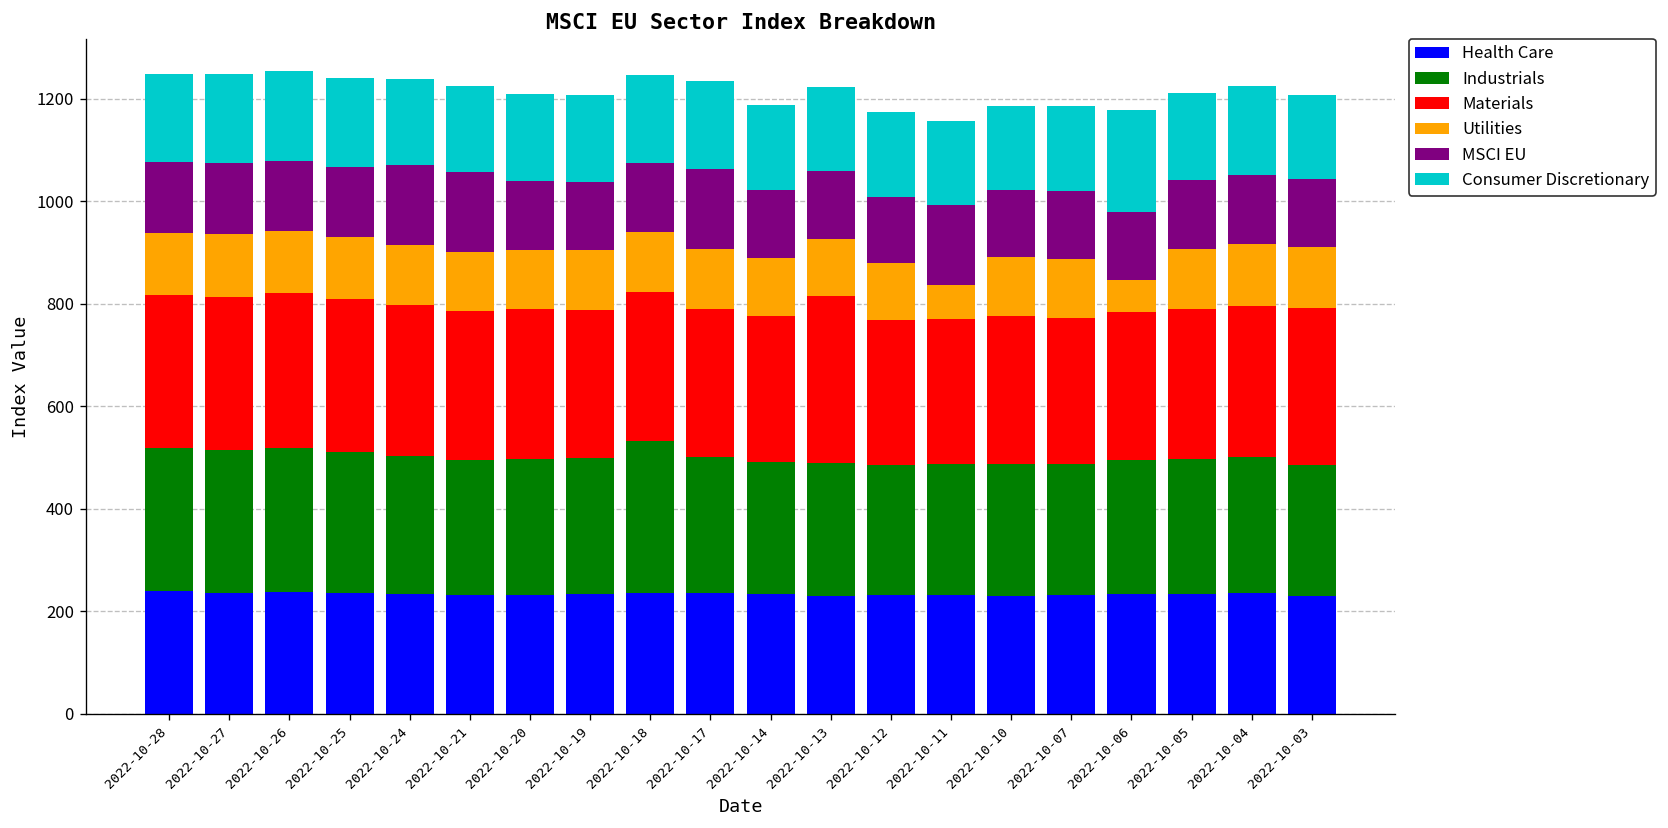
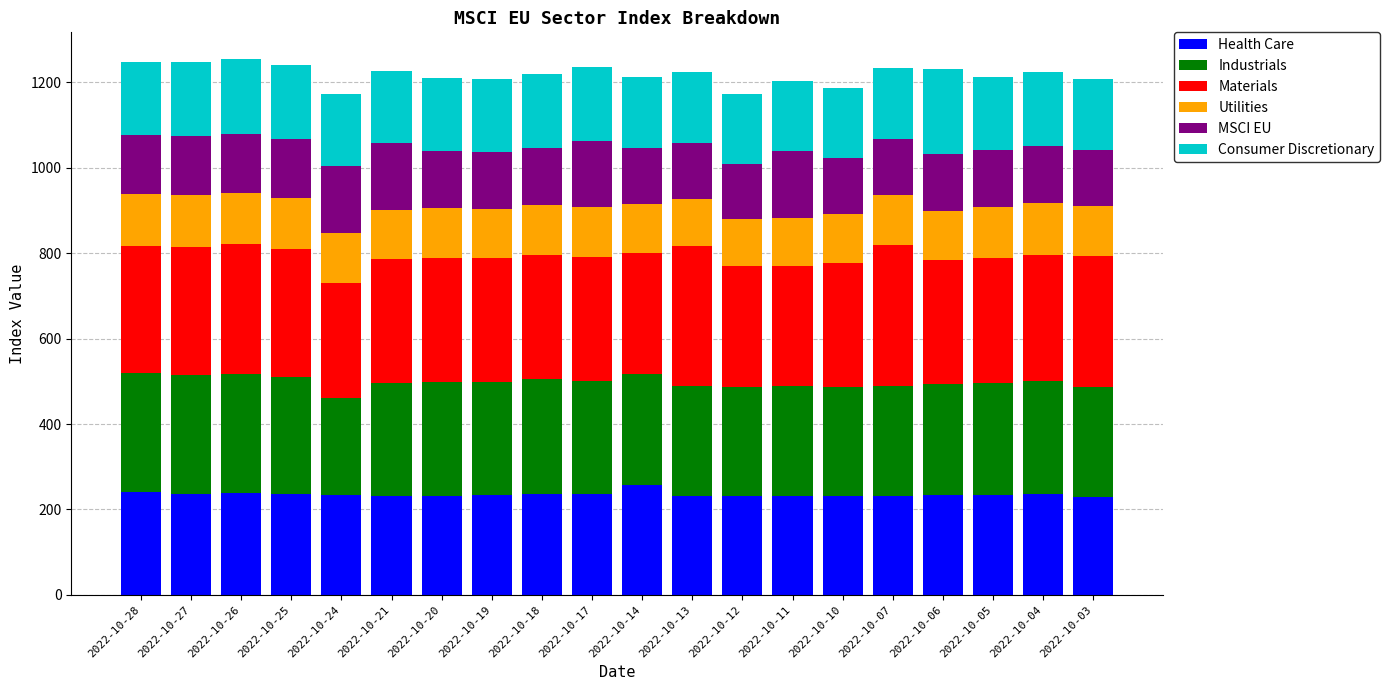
Industrials, 2022-10-24: 270 -> 230
Materials, 2022-10-24: 290 -> 270
Industrials, 2022-10-18: 300 -> 270
Health Care, 2022-10-14: 230 -> 260
Utilities, 2022-10-11: 70 -> 110
Materials, 2022-10-07: 280 -> 330
Utilities, 2022-10-06: 60 -> 120
